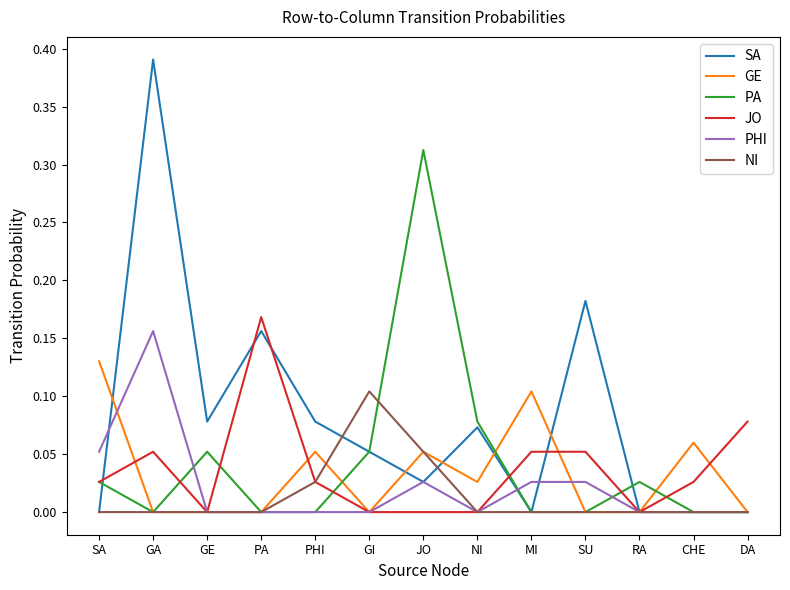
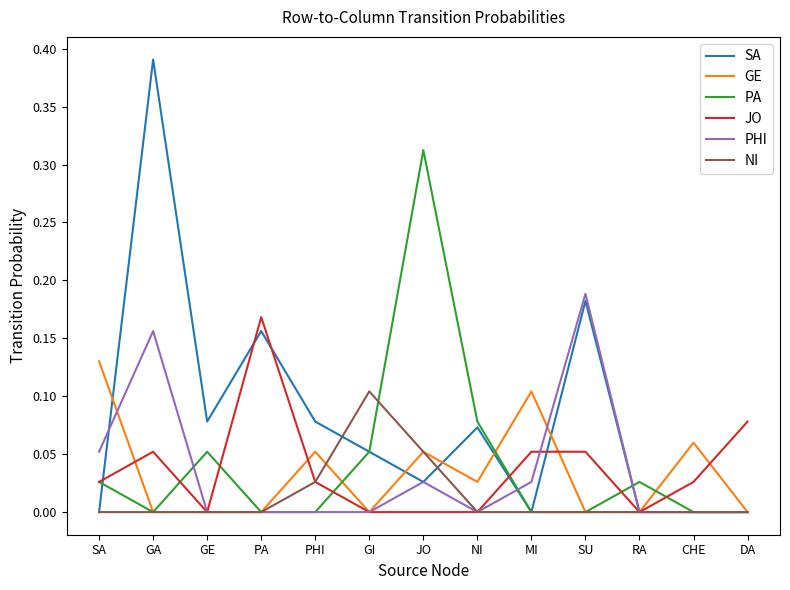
PHI, SU: 0.026 -> 0.188
